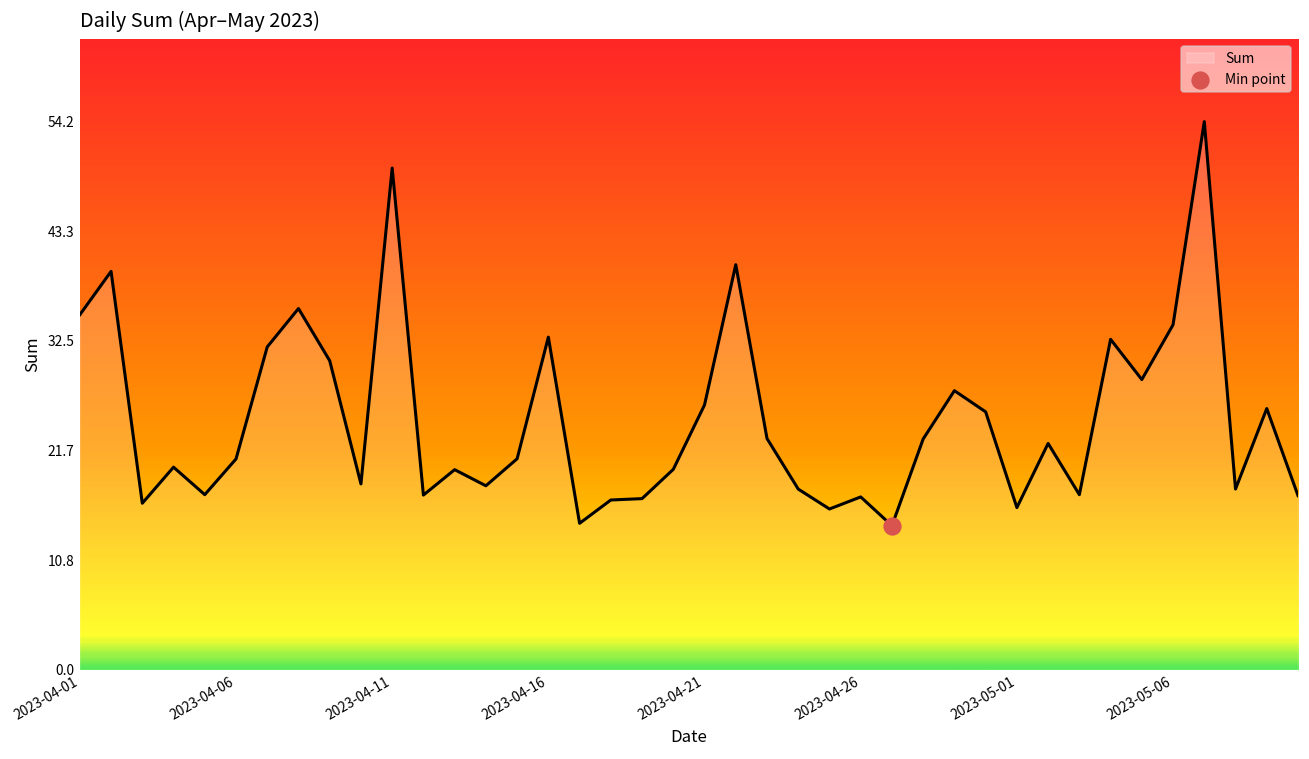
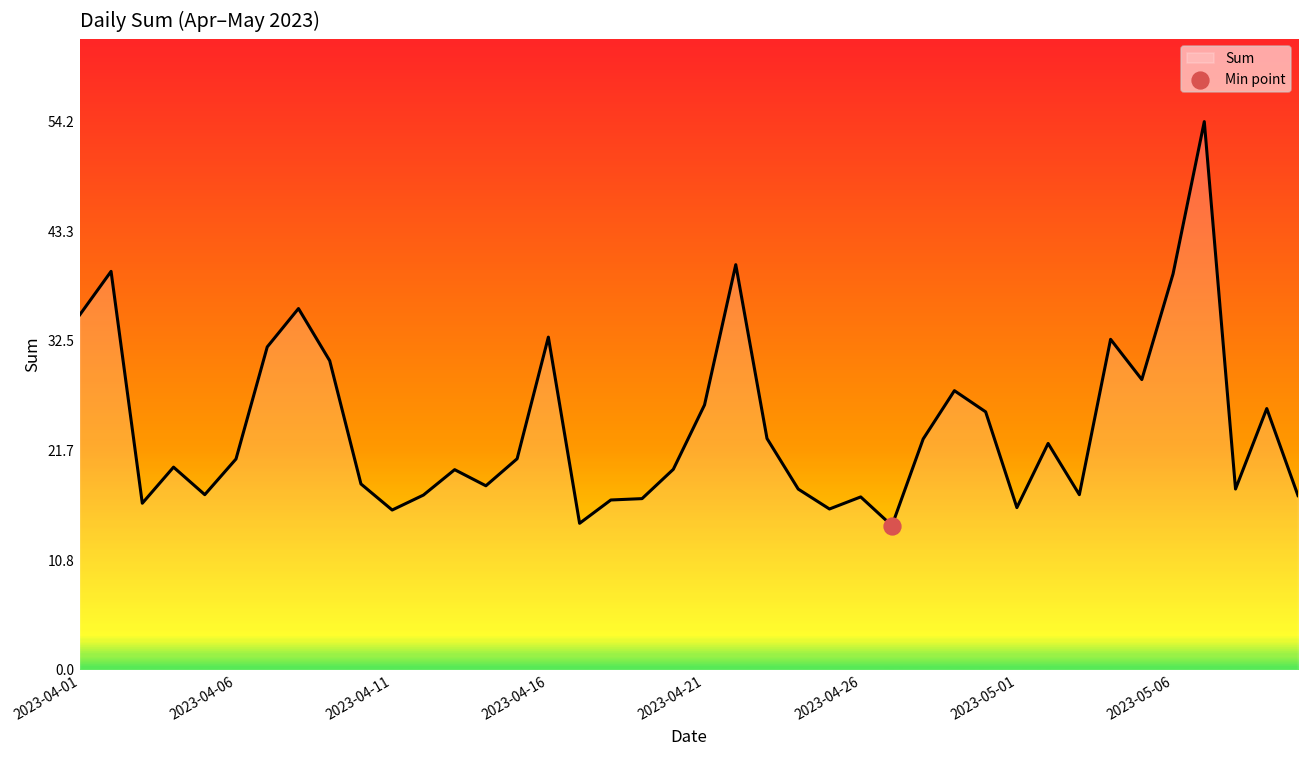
Sum, 2023-04-11: 50 -> 16
Sum, 2023-05-06: 34 -> 39
